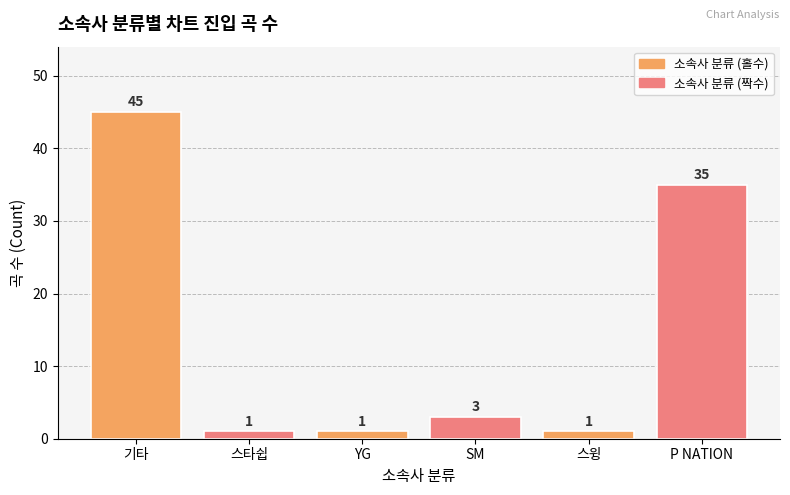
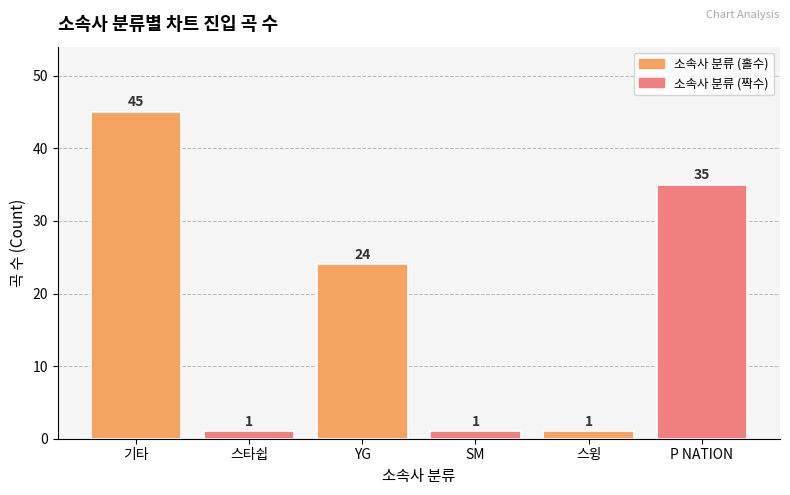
YG: 1 -> 24
SM: 3 -> 1
